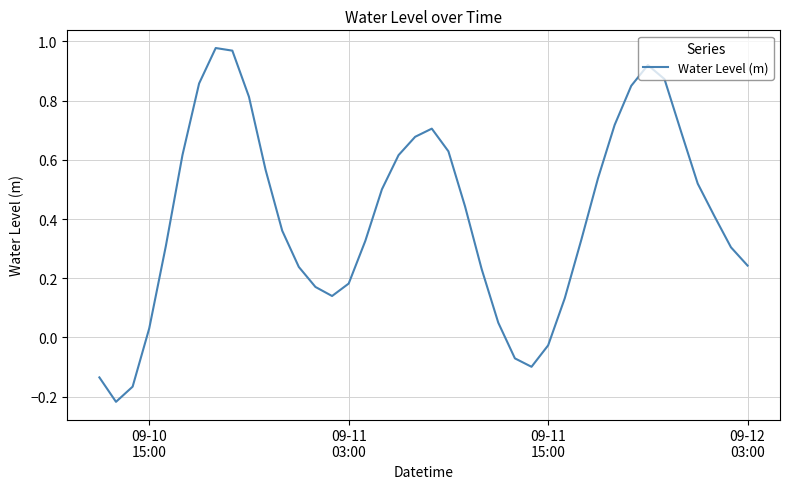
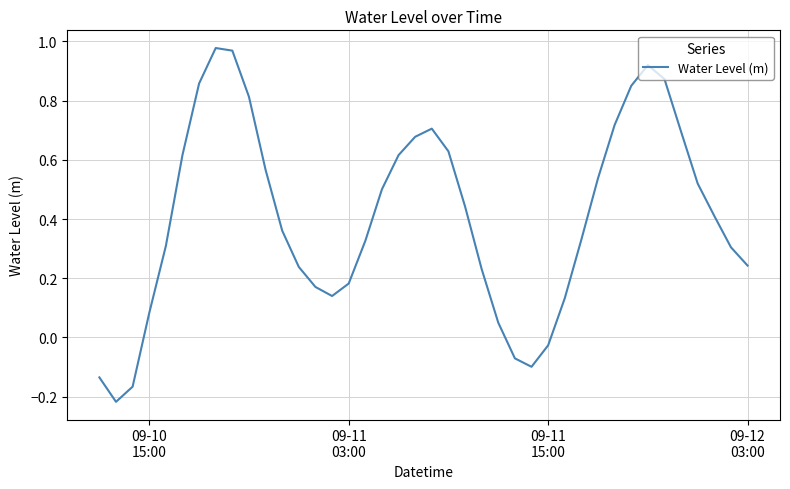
09-10 15:00: 0.03 -> 0.08
